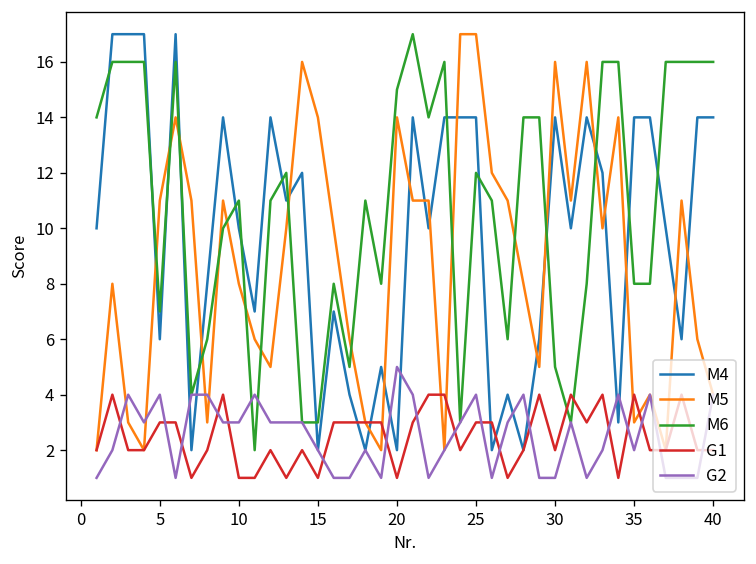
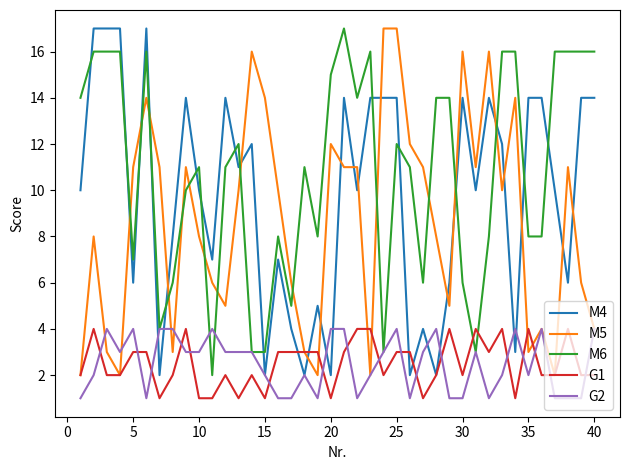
M5, 20: 14 -> 12
G2, 20: 5 -> 4
M6, 30: 5 -> 6
